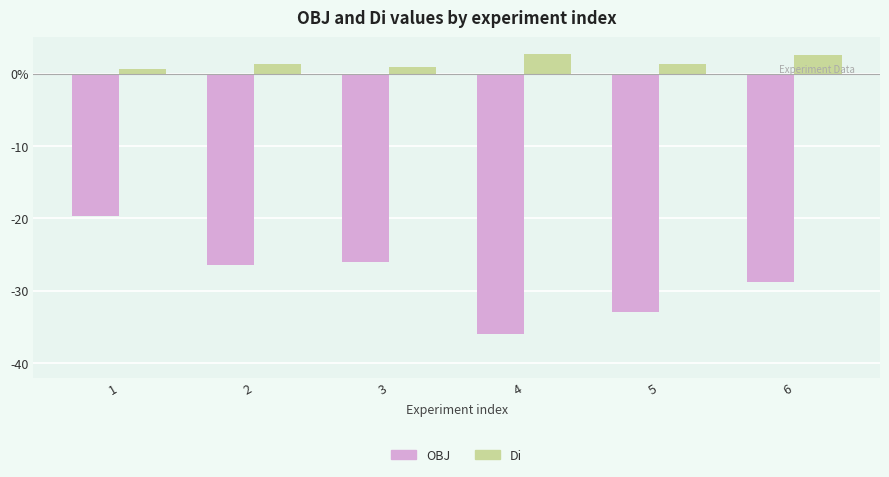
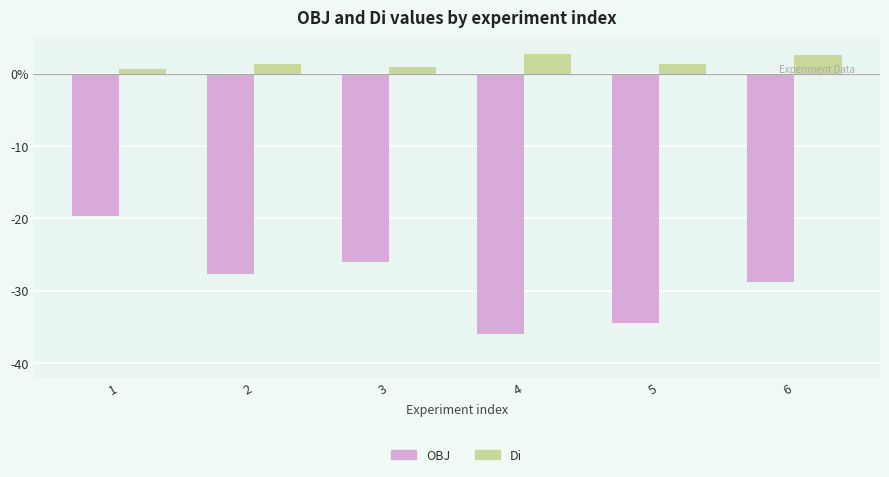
OBJ, 2: -26 -> -28
OBJ, 5: -33 -> -34
